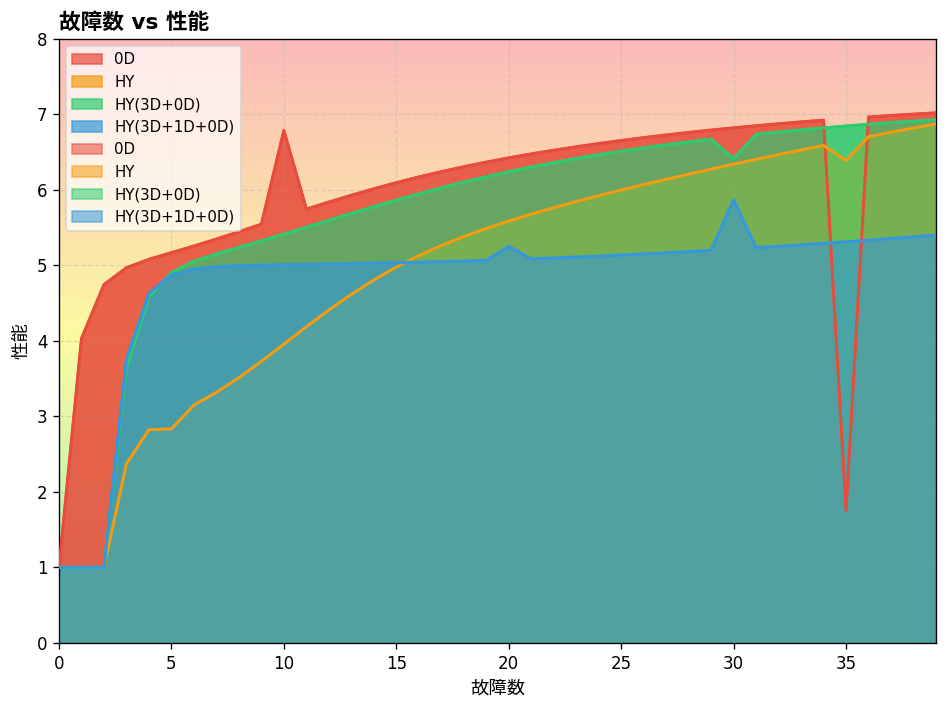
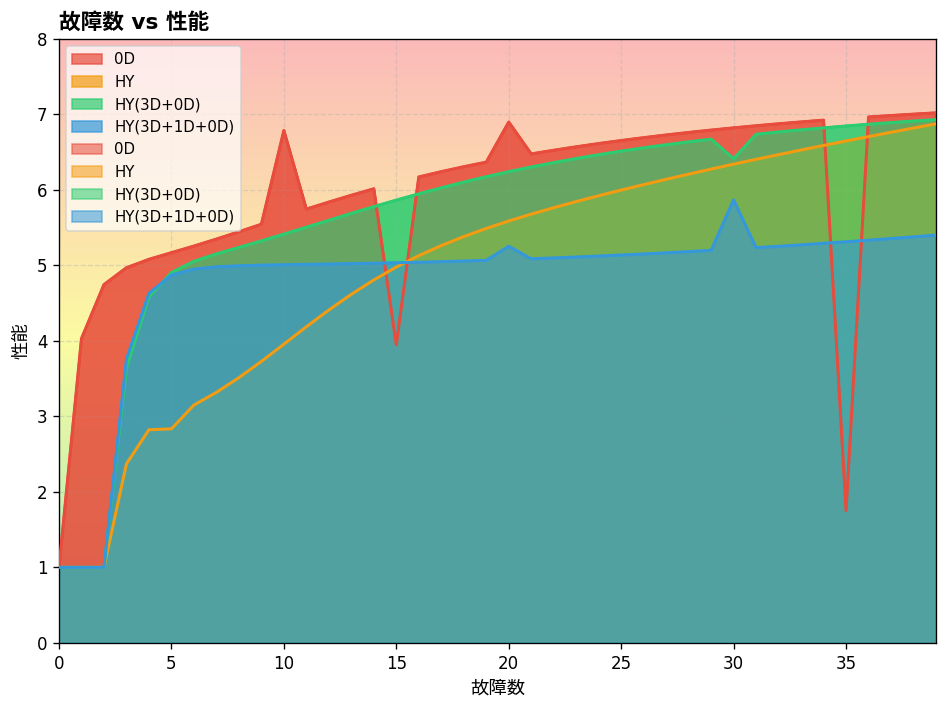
0D, 15: 6.1 -> 3.9
0D, 20: 6.4 -> 6.9
HY, 35: 6.4 -> 6.6
